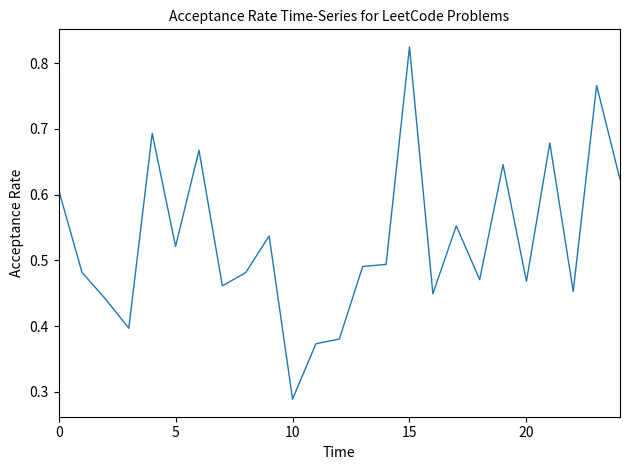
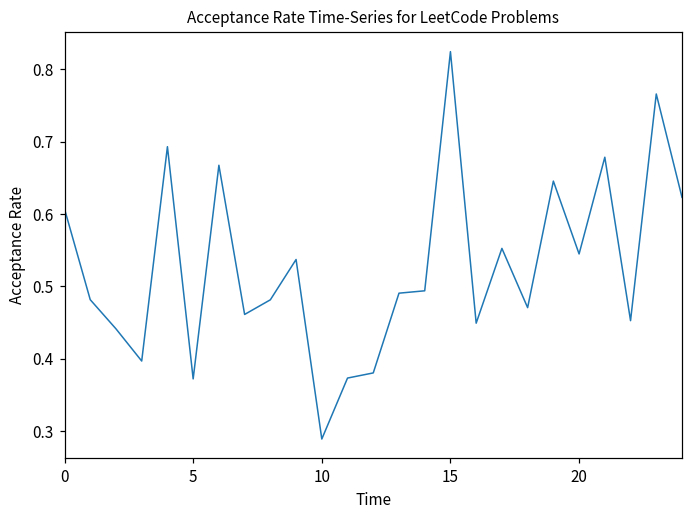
5: 0.52 -> 0.37
20: 0.47 -> 0.54
